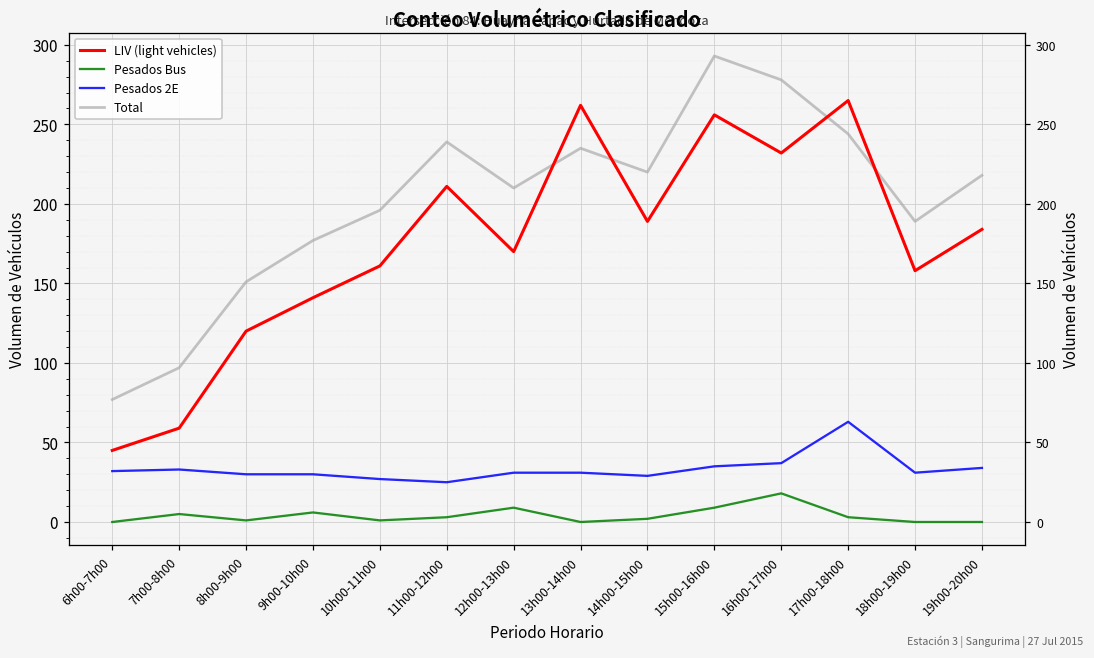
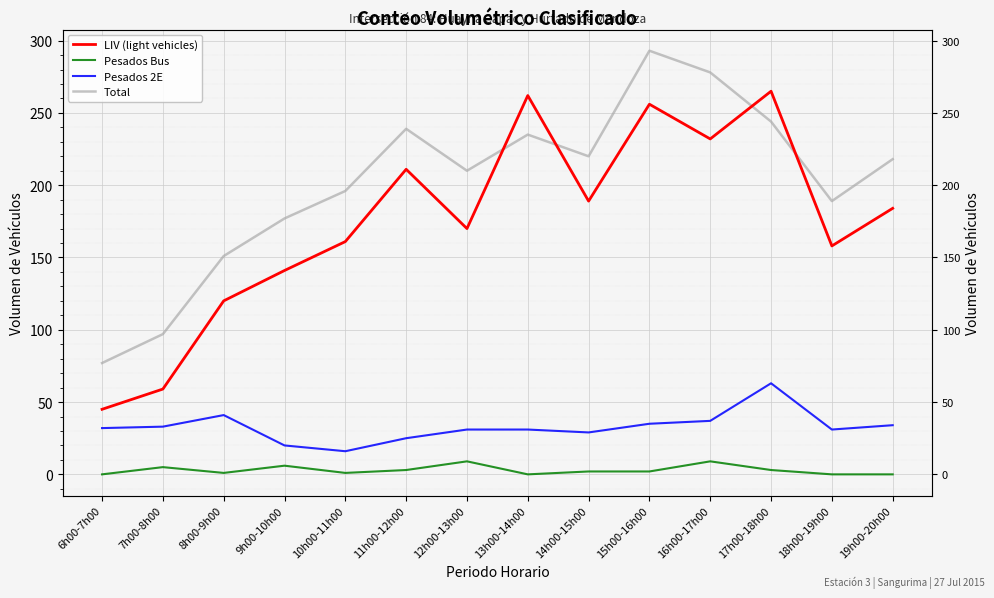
Pesados 2E, 8h00-9h00: 30 -> 41
Pesados 2E, 9h00-10h00: 30 -> 20
Pesados 2E, 10h00-11h00: 27 -> 16
Pesados Bus, 15h00-16h00: 9 -> 2
Pesados Bus, 16h00-17h00: 18 -> 9
